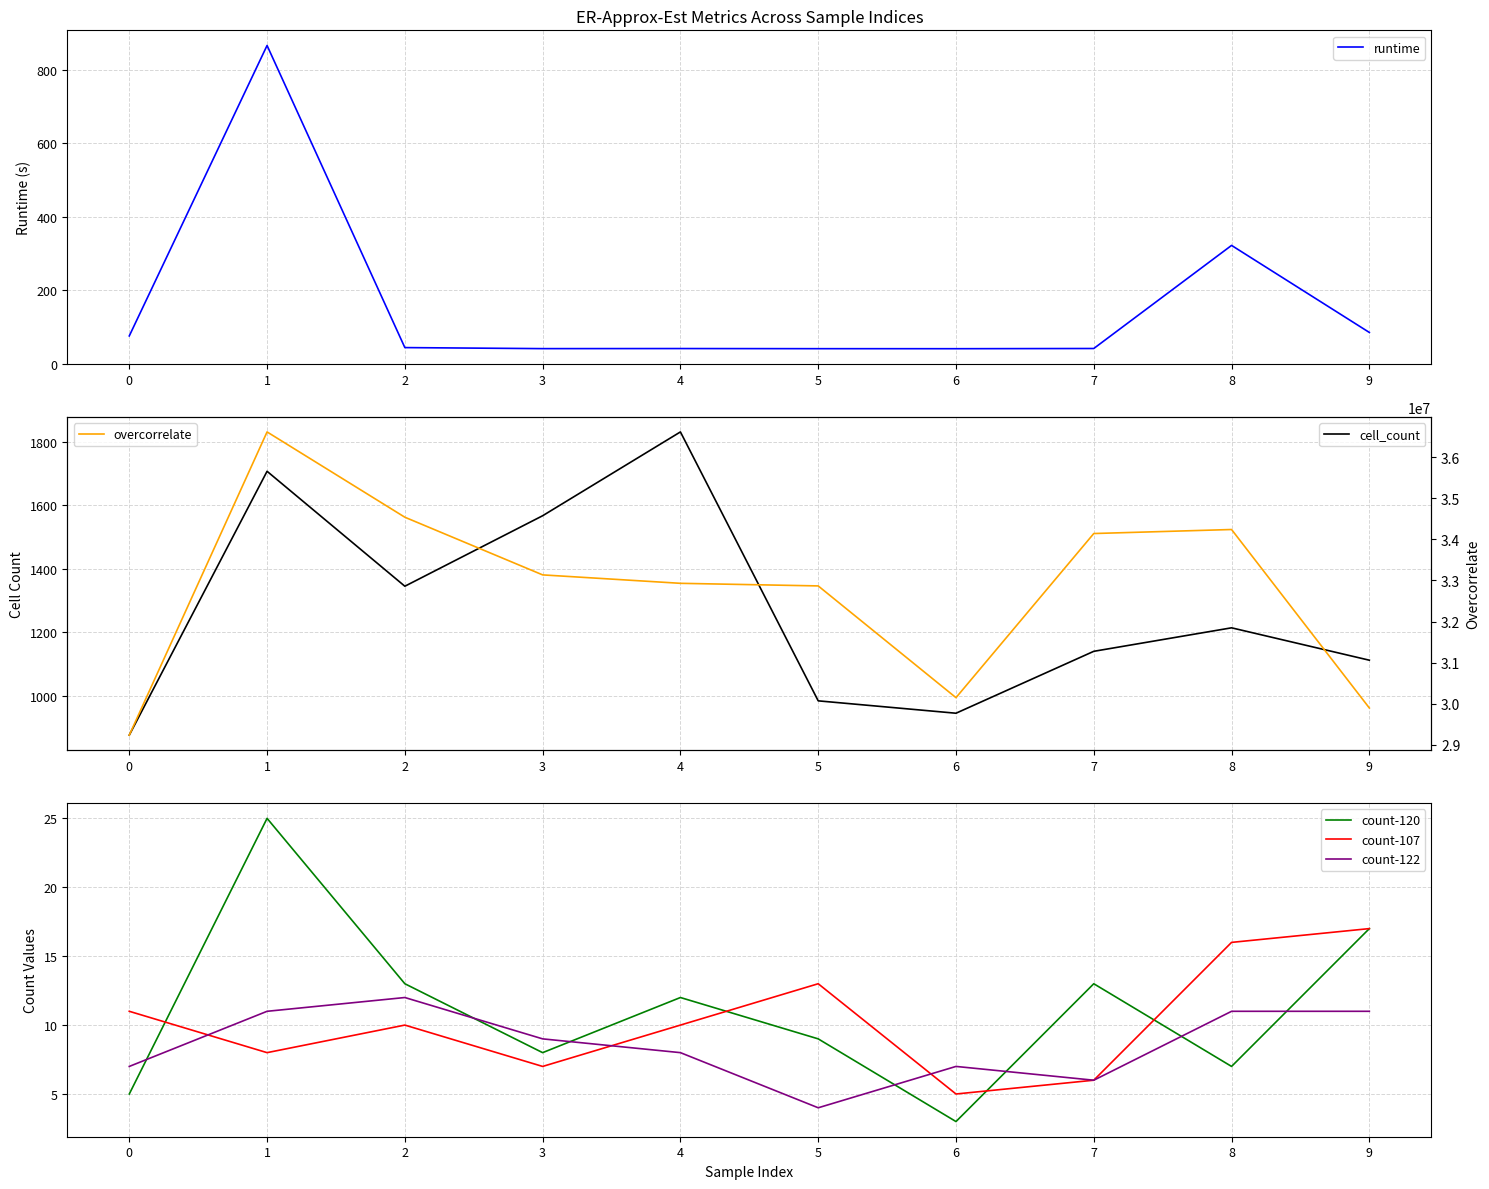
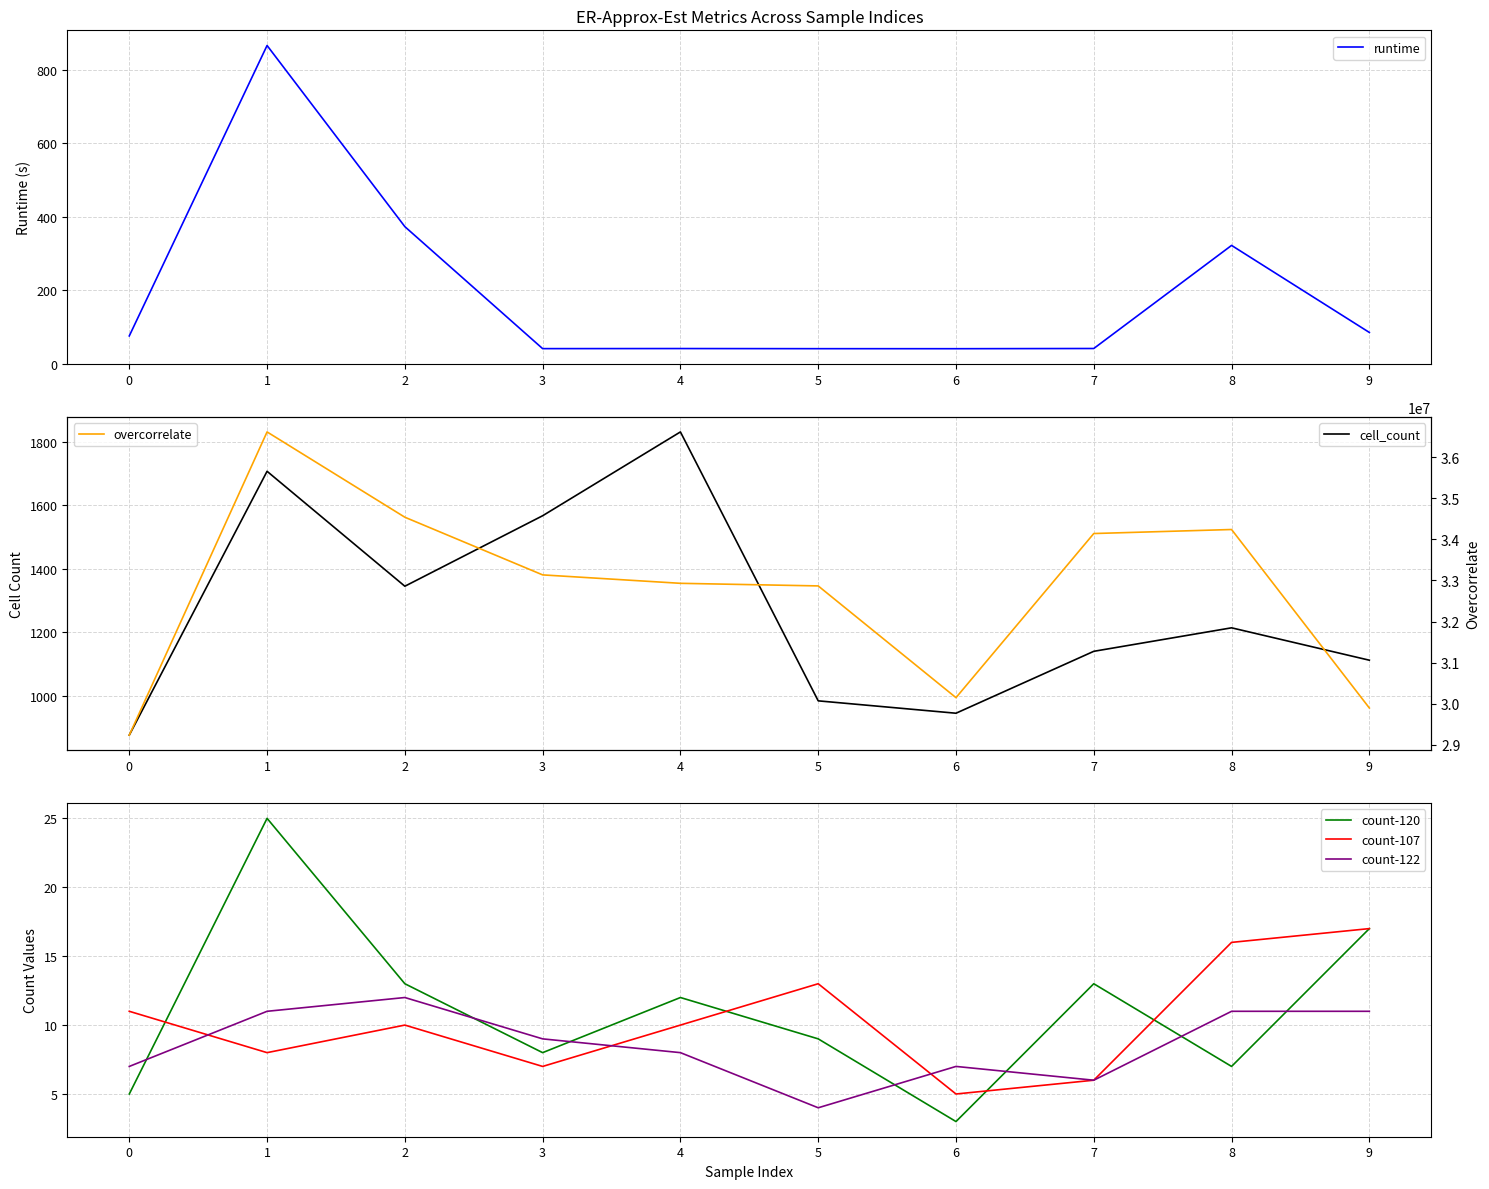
ER-Approx-Est Metrics Across Sample Indices, 2: 40 -> 370
